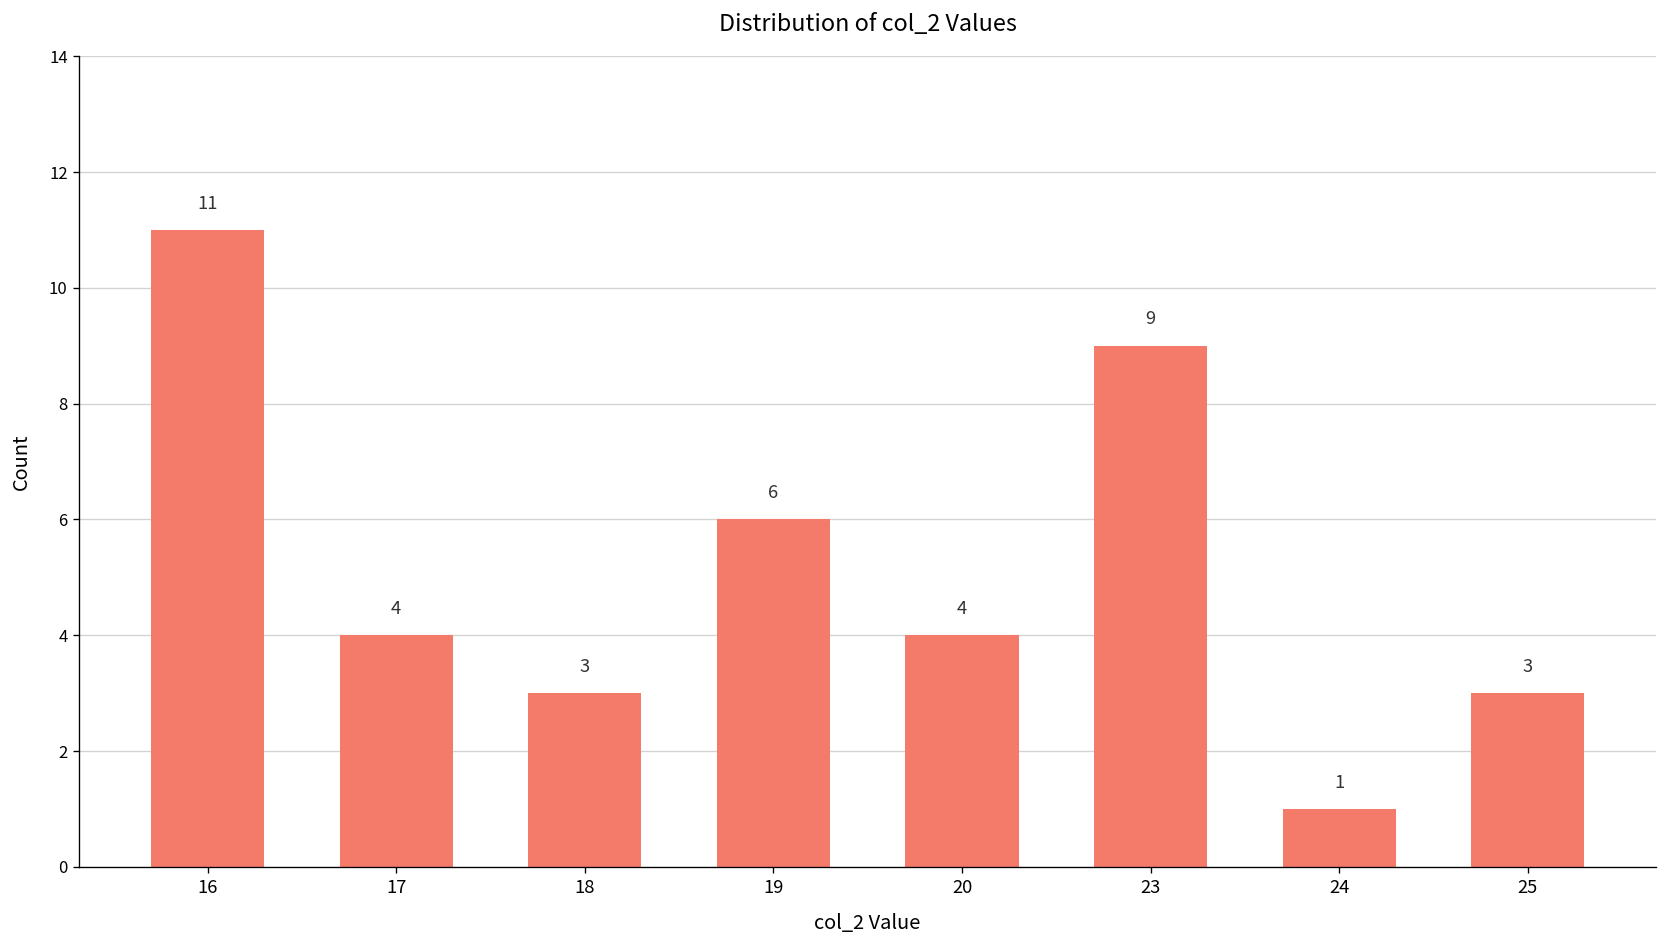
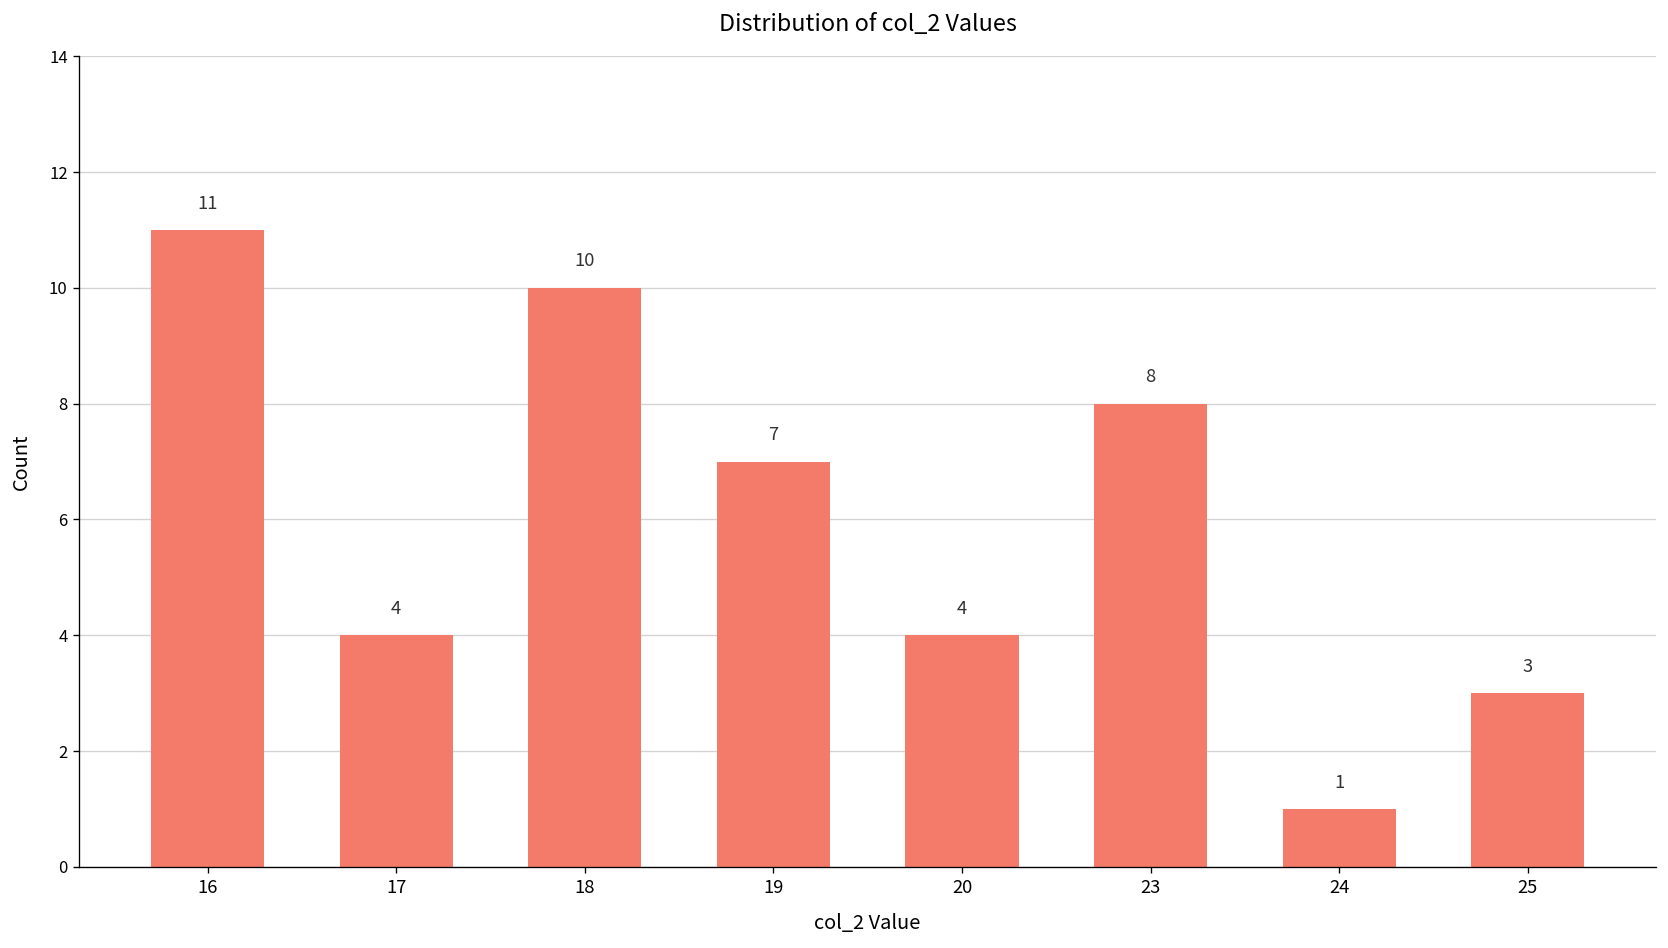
18: 3 -> 10
19: 6 -> 7
23: 9 -> 8
